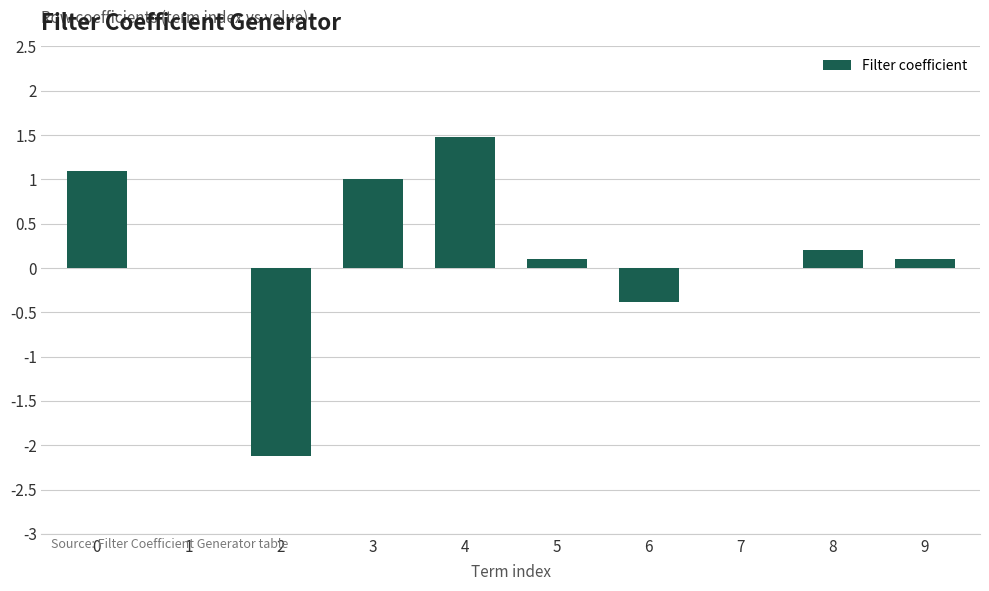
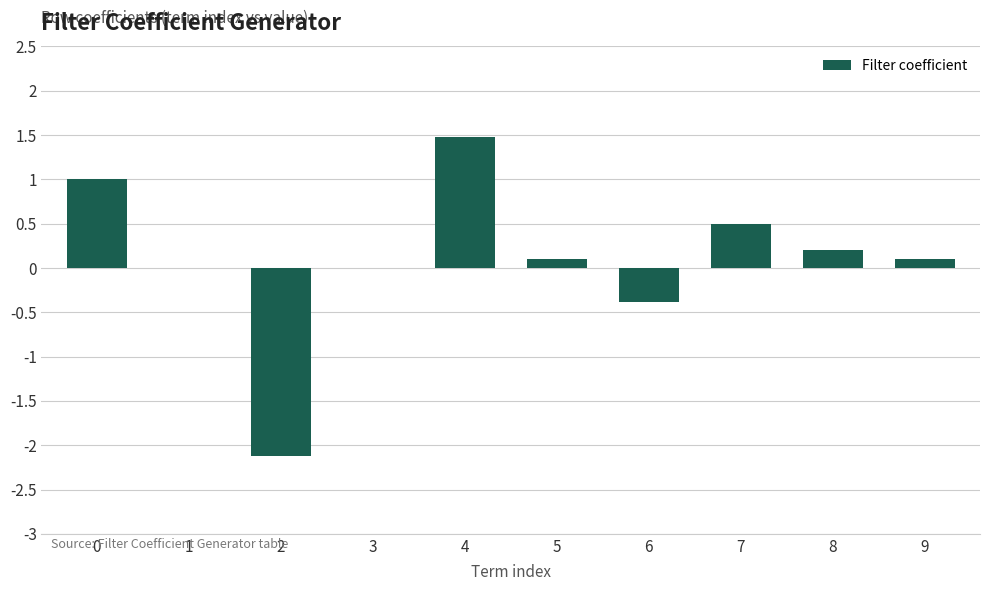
0: 1.1 -> 1.0
3: 1 -> 0
7: 0.0 -> 0.5
